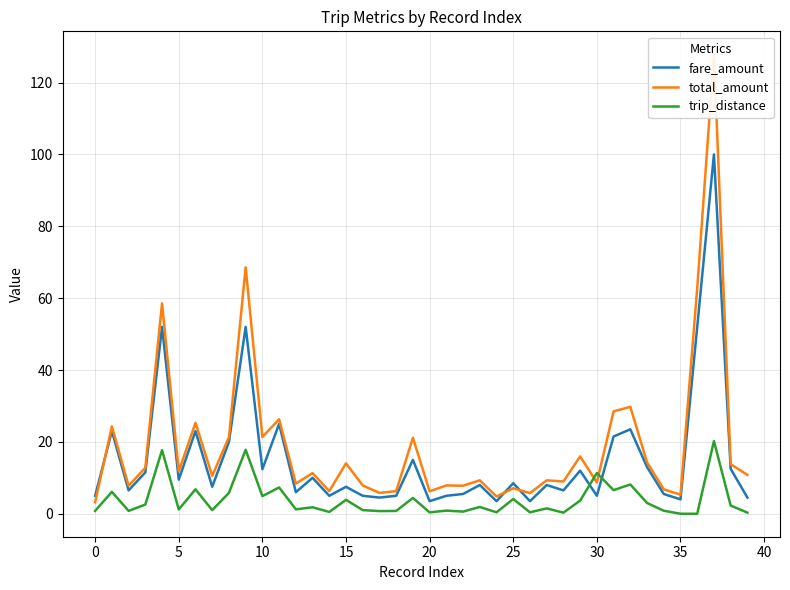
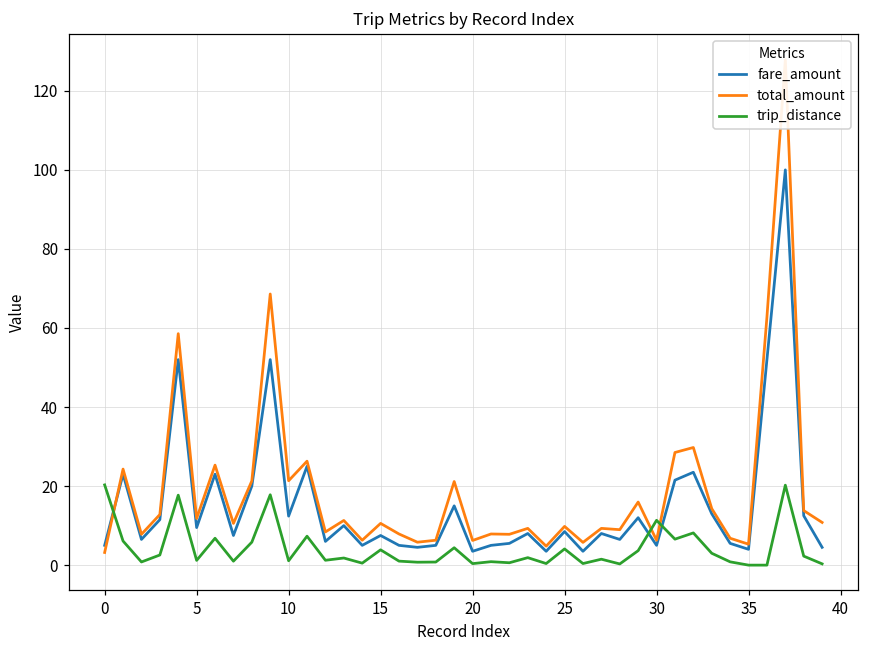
trip_distance, 0: 1 -> 20
trip_distance, 10: 5 -> 1
total_amount, 15: 14 -> 11
total_amount, 25: 7 -> 10
total_amount, 30: 9 -> 6
